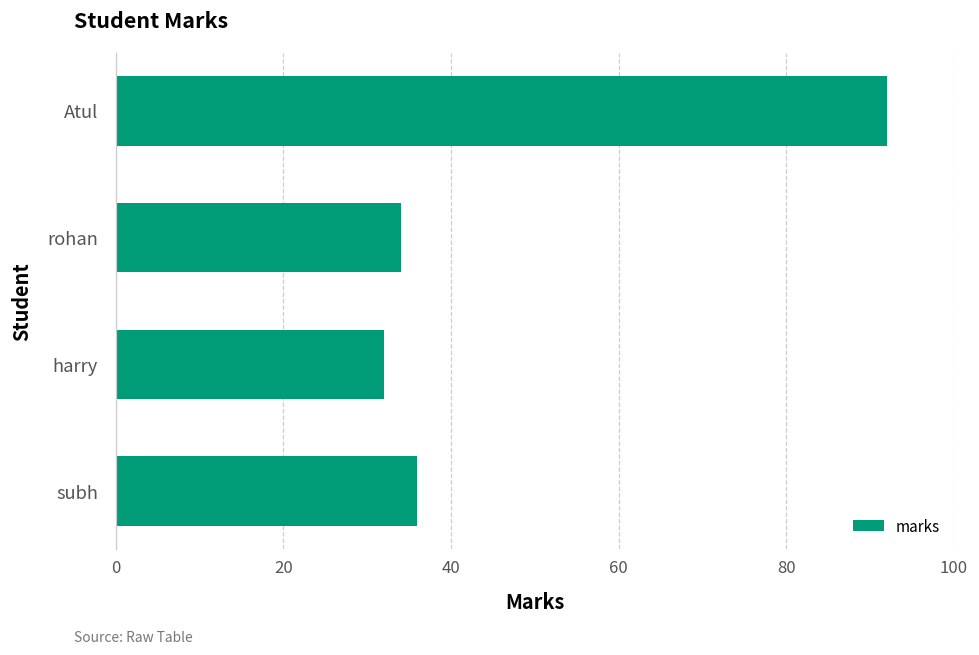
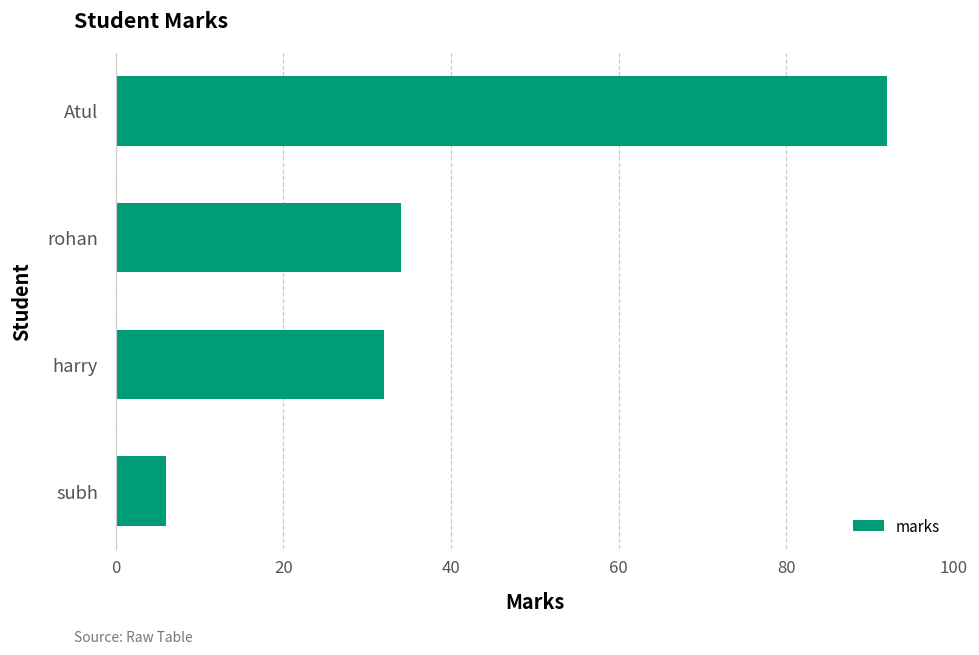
subh: 36 -> 6
